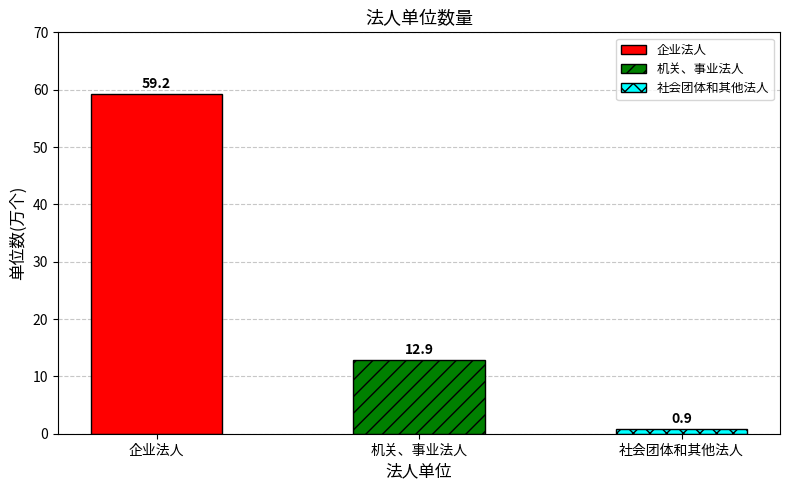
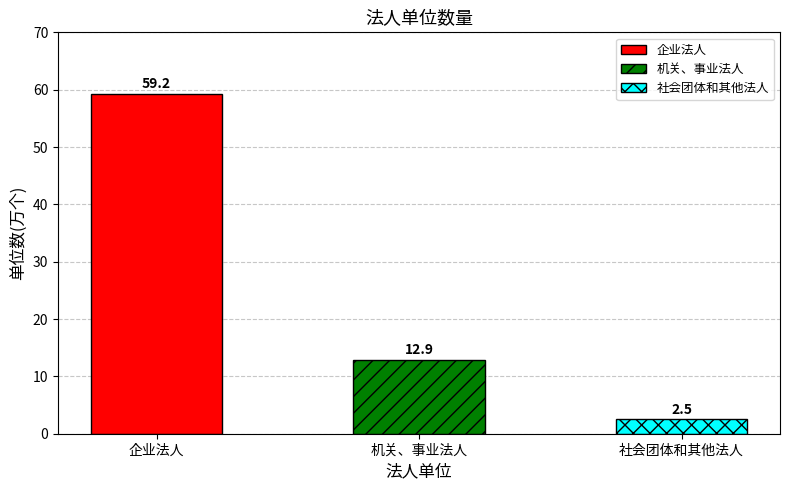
社会团体和其他法人: 0.9 -> 2.5
